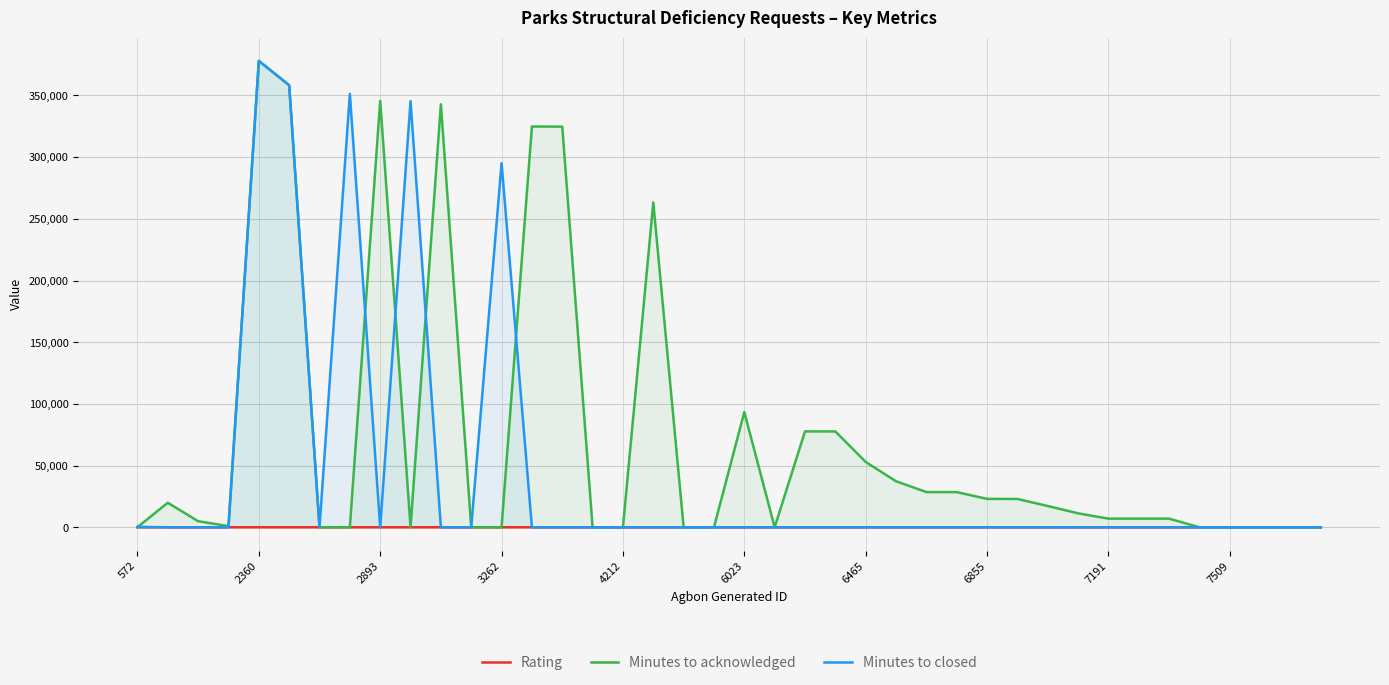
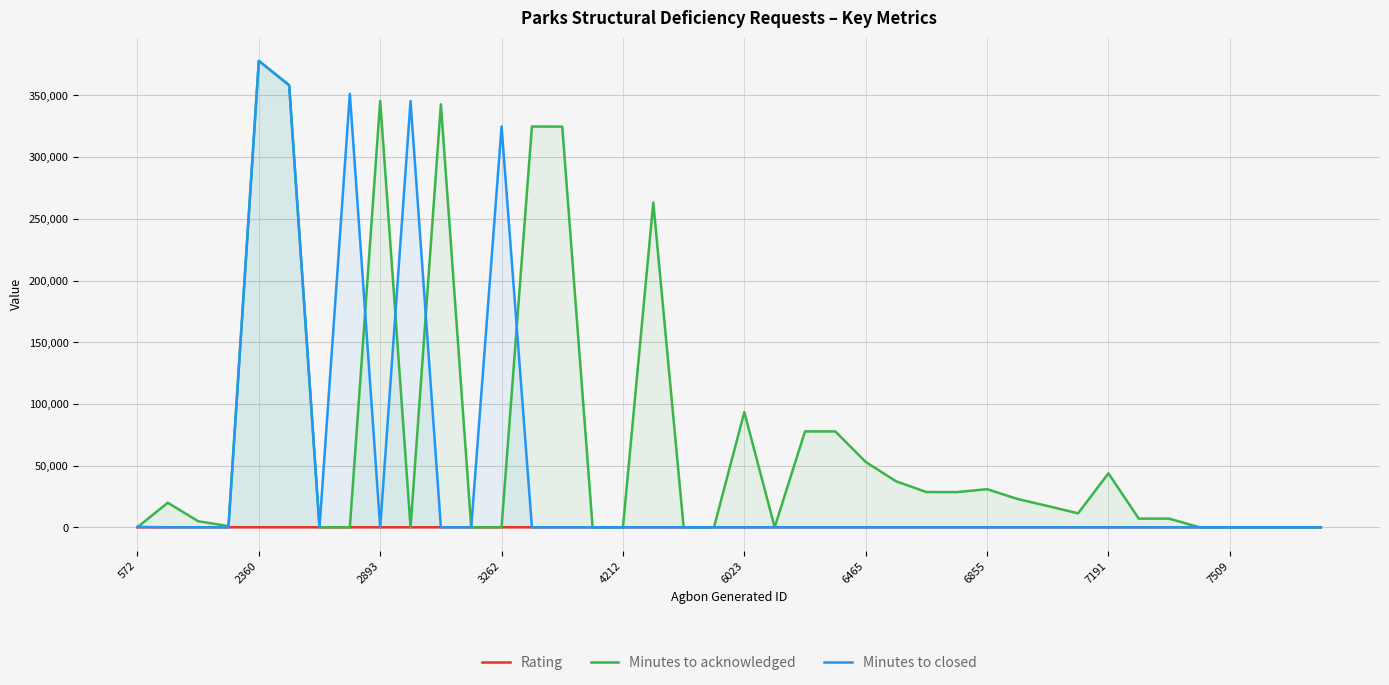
Minutes to closed, 3262: 295,000 -> 325,000
Minutes to acknowledged, 6855: 23,000 -> 31,000
Minutes to acknowledged, 7191: 7,000 -> 44,000
